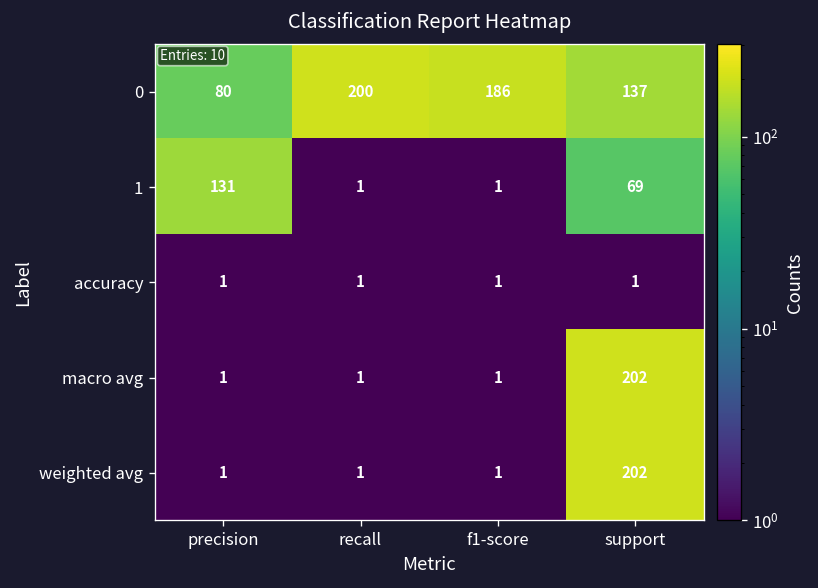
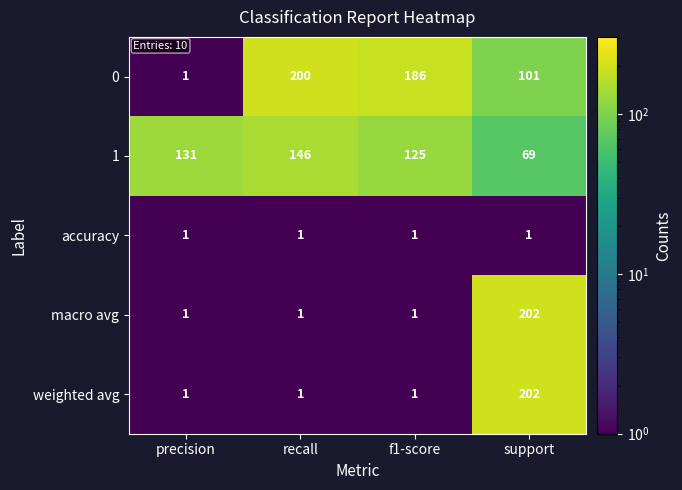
0, precision: 80 -> 1
0, support: 137 -> 101
1, recall: 1 -> 146
1, f1-score: 1 -> 125
